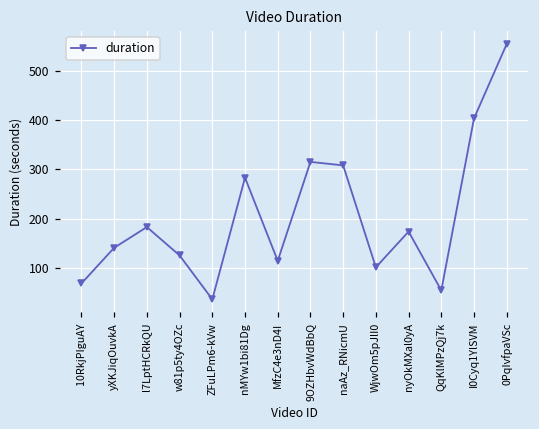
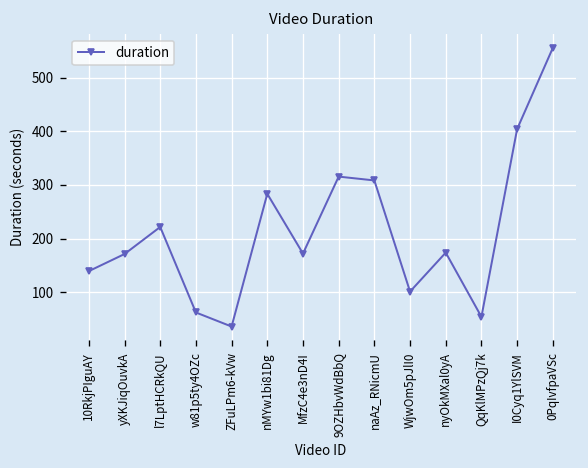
10RkjPIguAY: 70 -> 140
yXKJiqOuvkA: 140 -> 170
l7LptHCRkQU: 180 -> 220
w81p5ty4OZc: 130 -> 60
MfzC4e3nD4I: 110 -> 170
